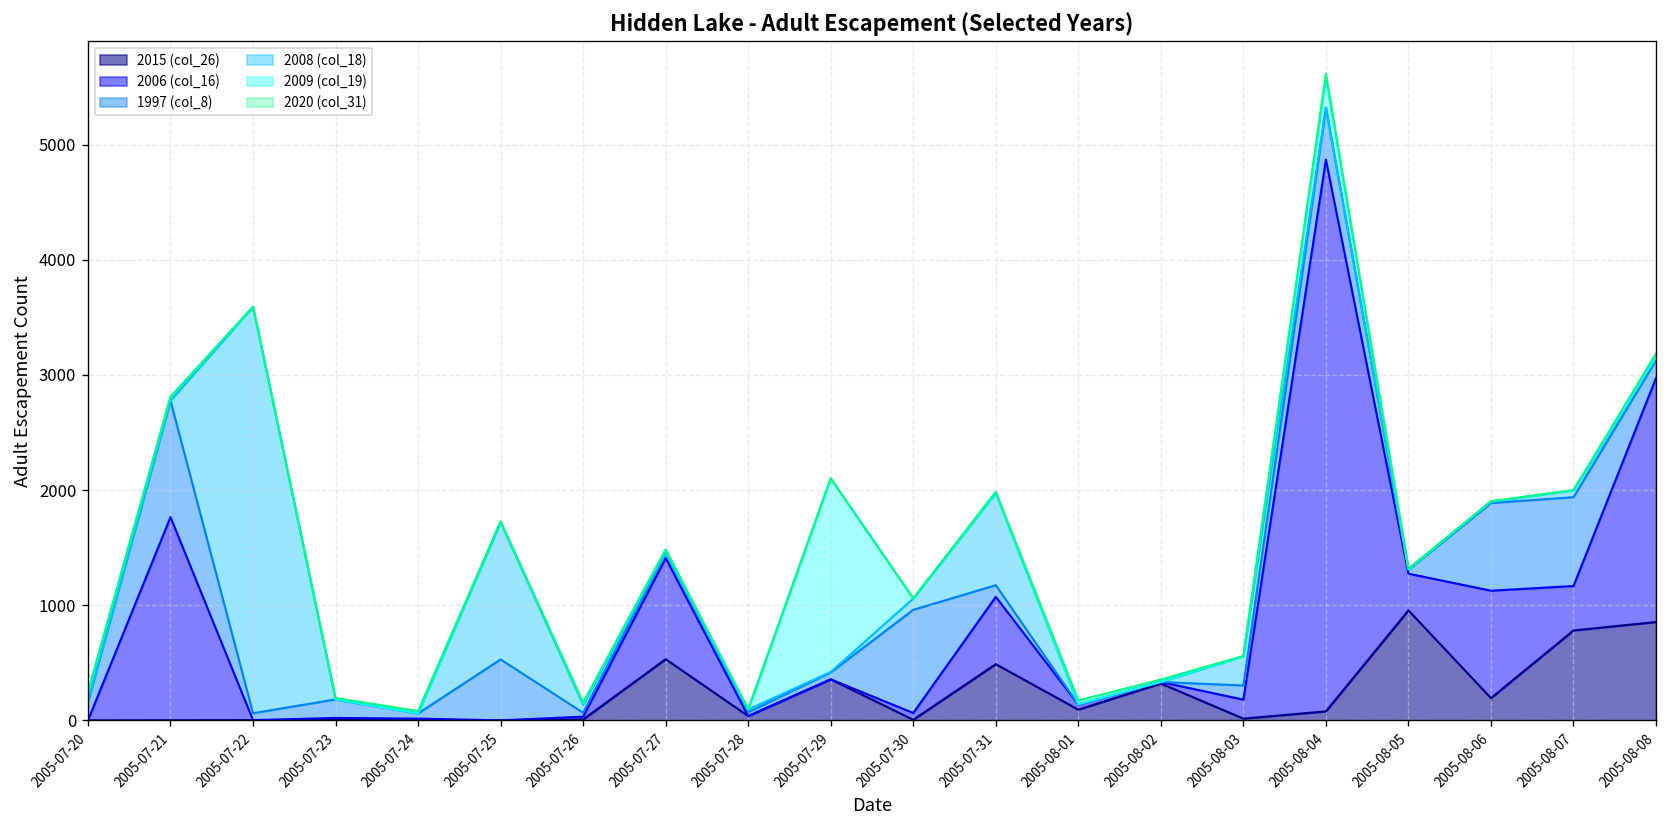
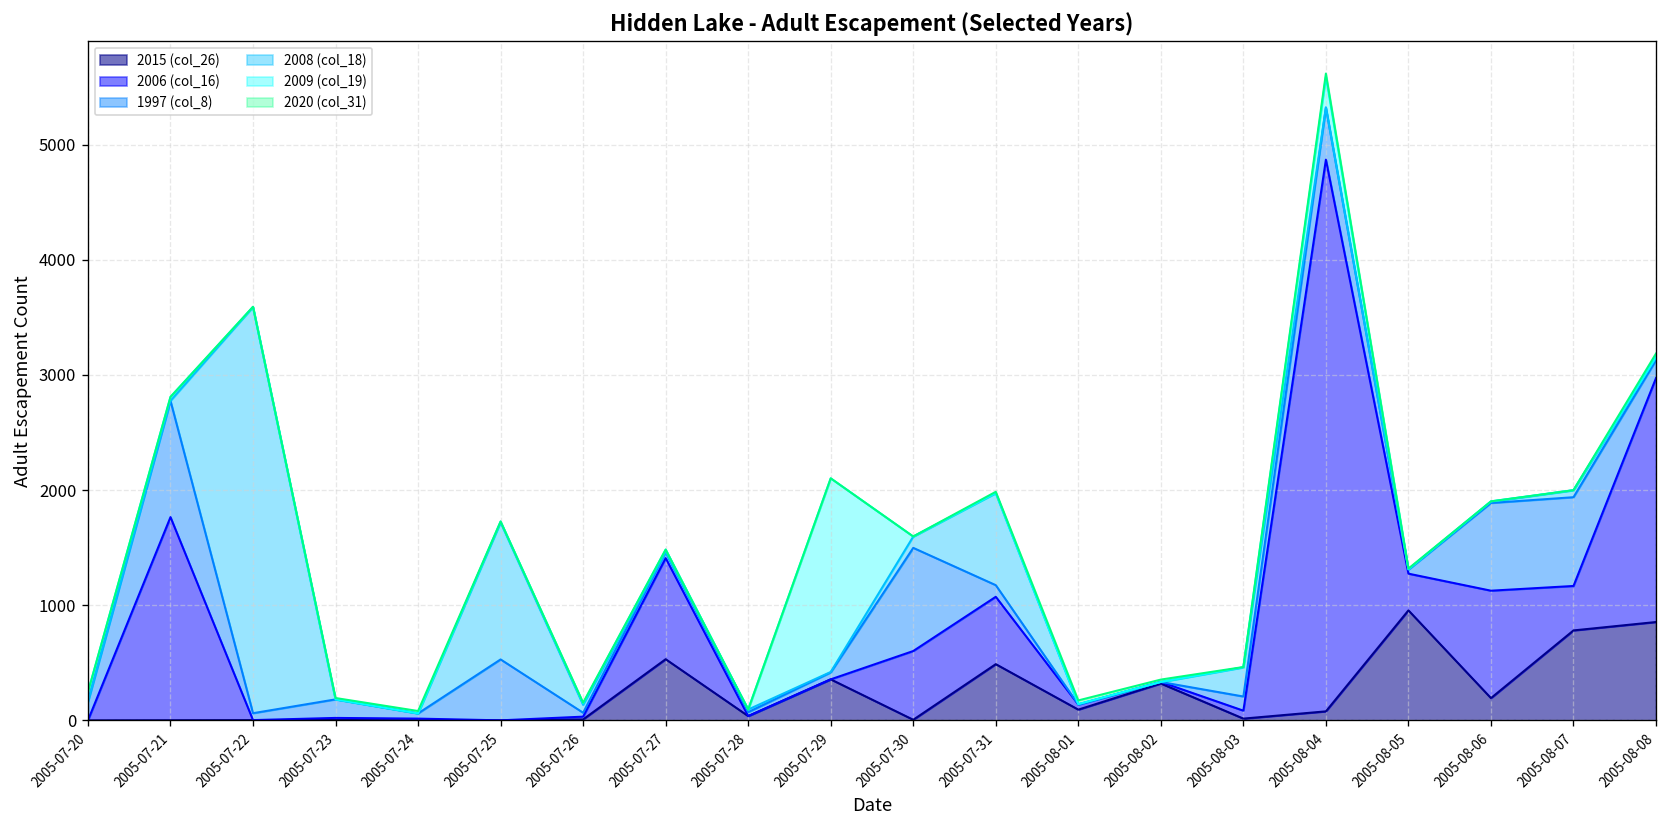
2006 (col_16), 2005-07-30: 100 -> 600
2006 (col_16), 2005-08-03: 200 -> 100
